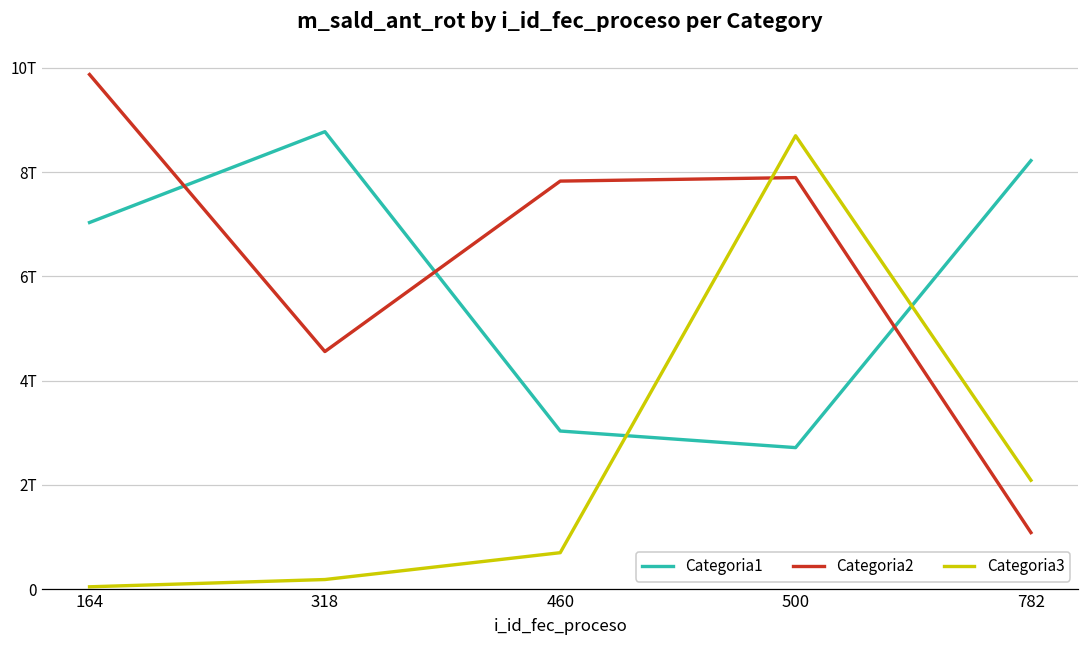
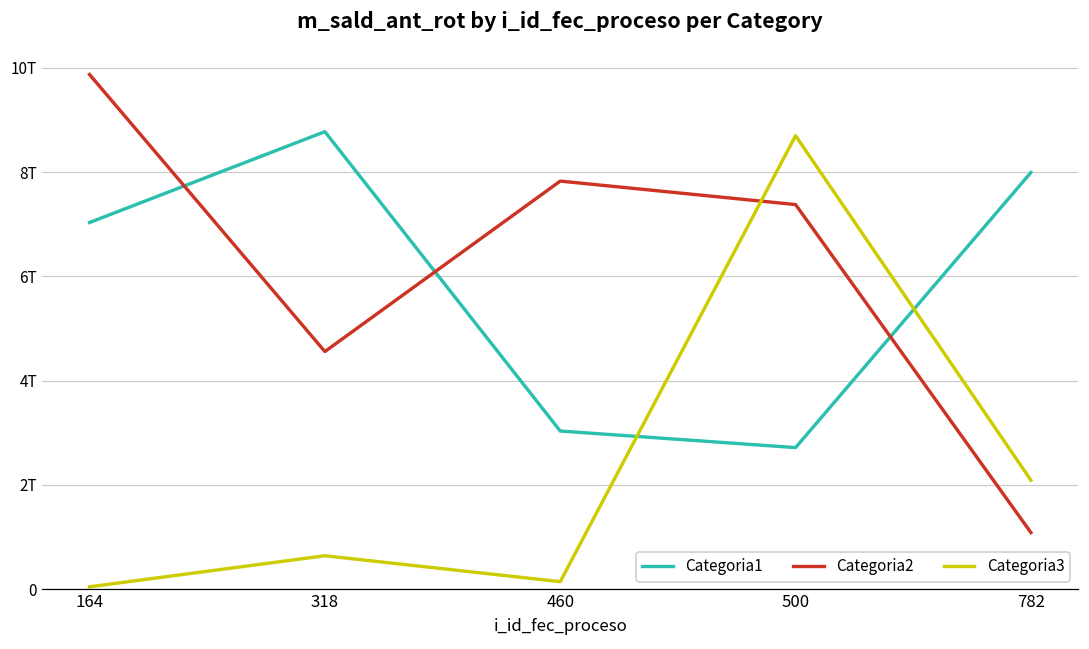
Categoria3, 318: 0.2T -> 0.6T
Categoria3, 460: 0.7T -> 0.1T
Categoria2, 500: 7.9T -> 7.4T
Categoria1, 782: 8.2T -> 8.0T
